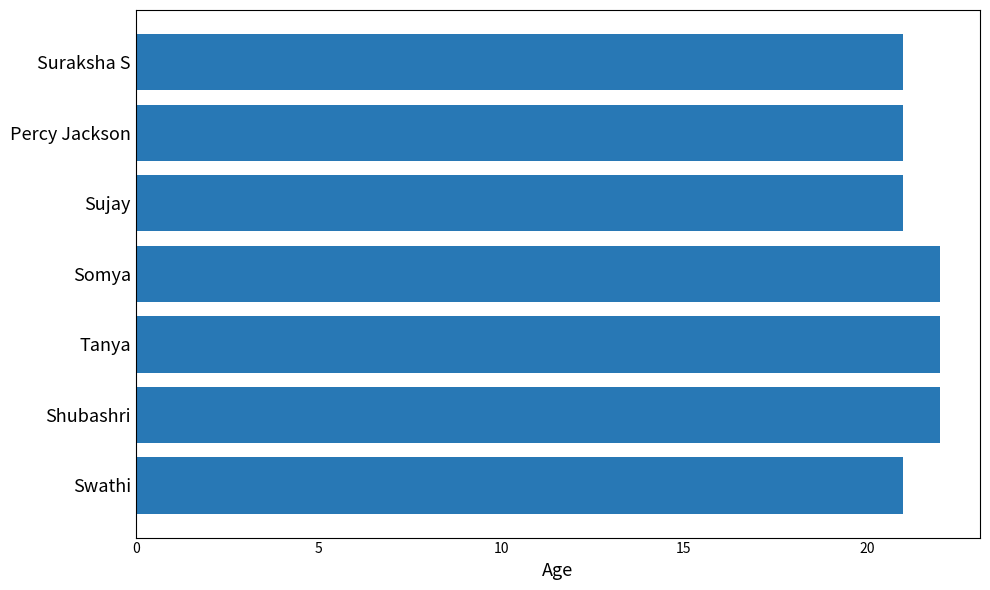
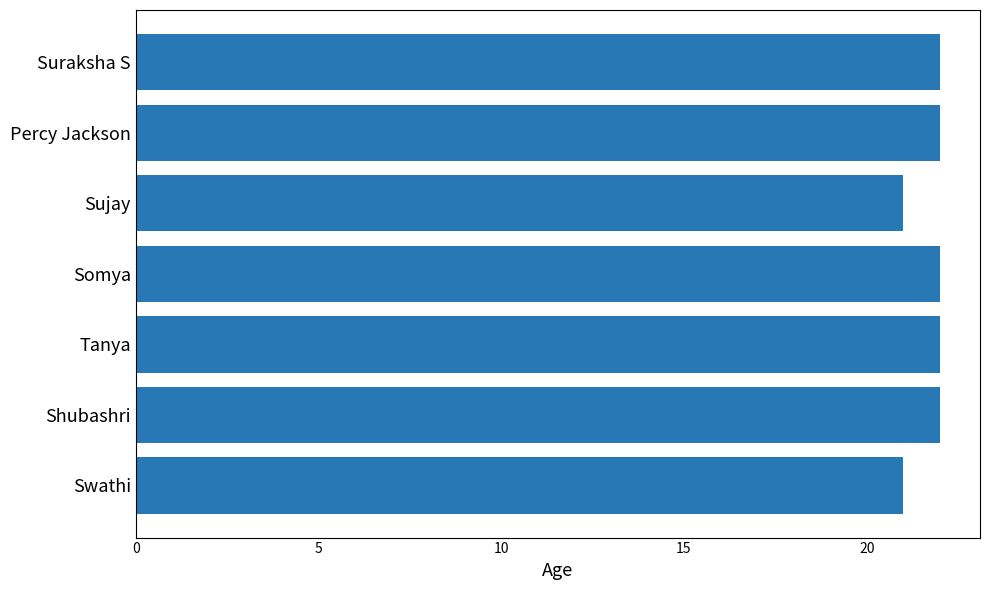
Suraksha S: 21 -> 22
Percy Jackson: 21 -> 22
